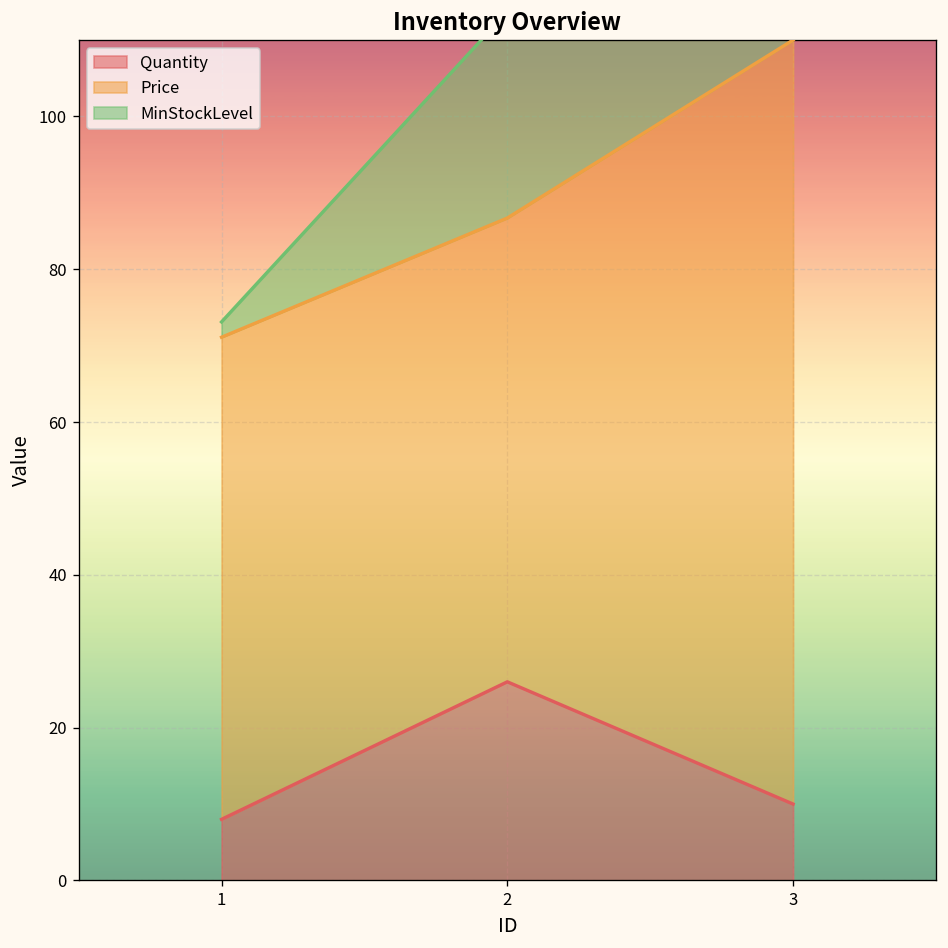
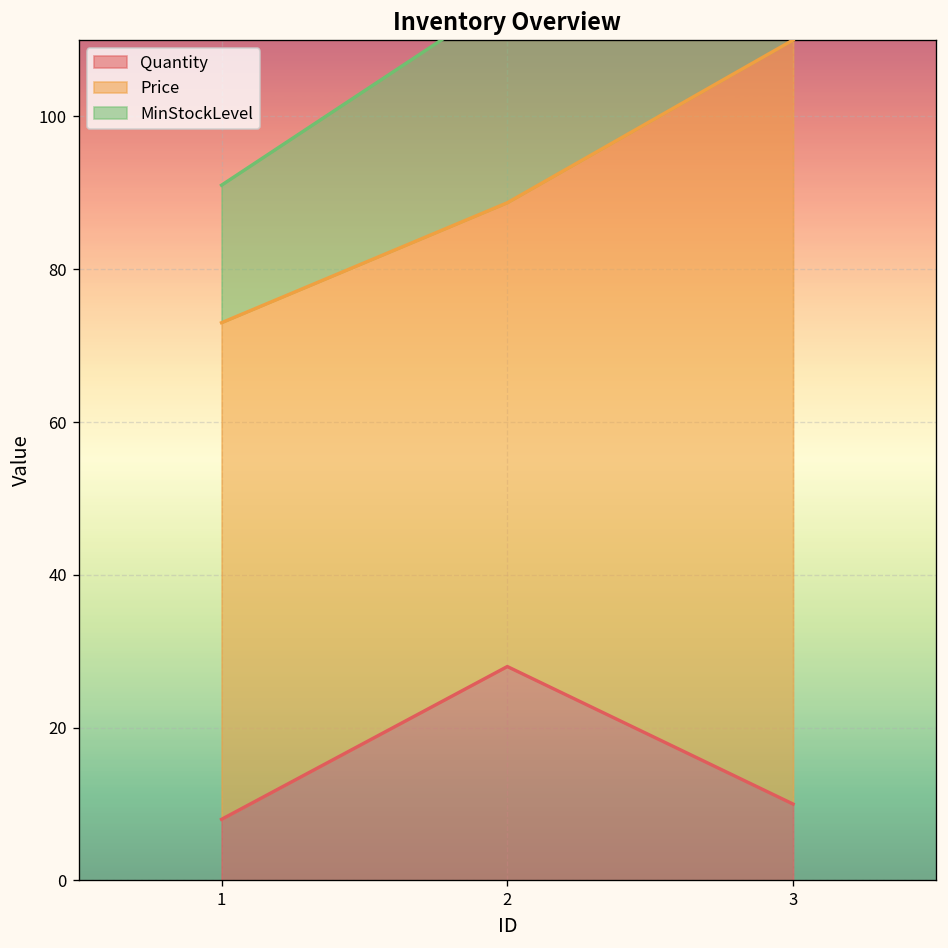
Price, 1: 63 -> 65
MinStockLevel, 1: 2 -> 18
Quantity, 2: 26 -> 28
